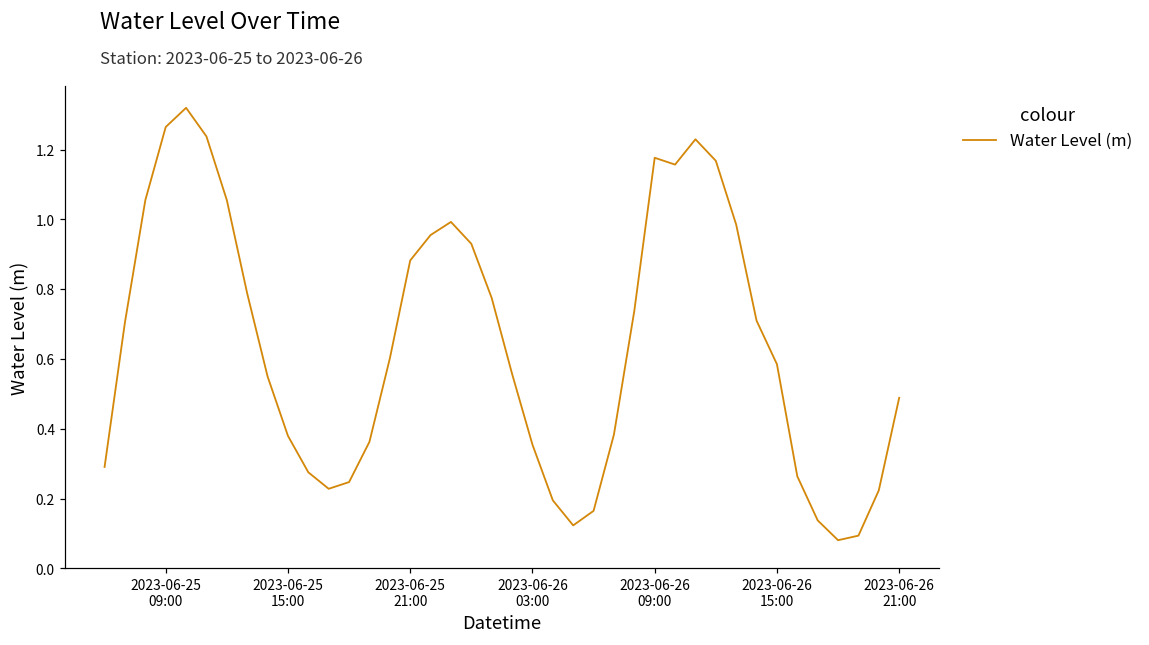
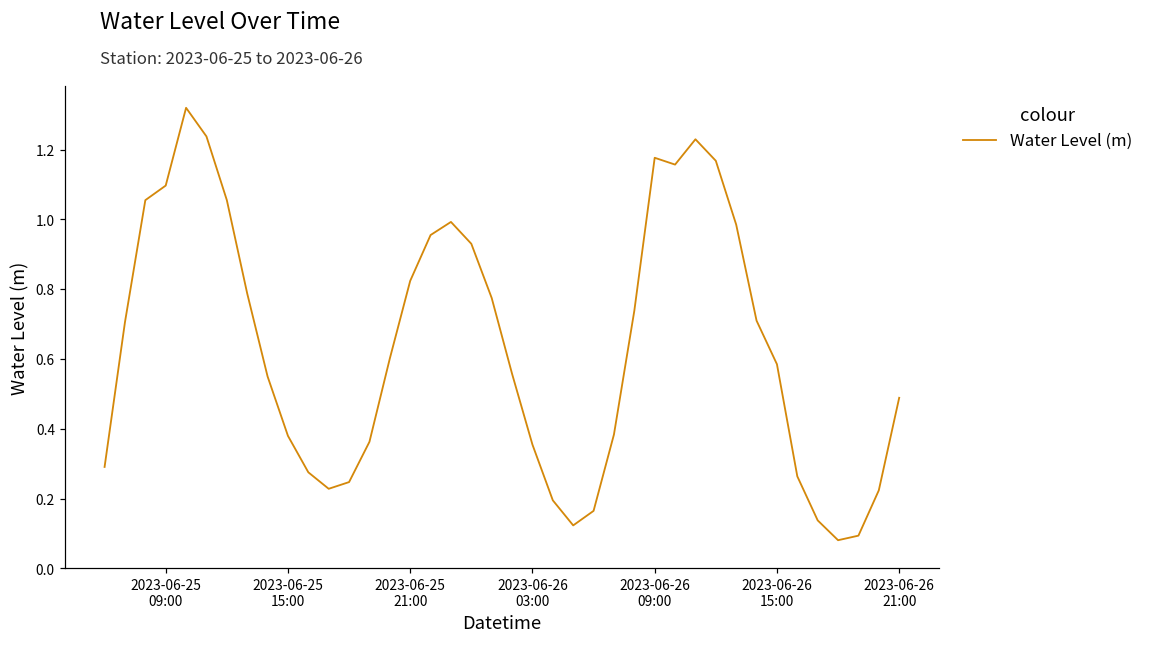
2023-06-25 09:00: 1.26 -> 1.10
2023-06-25 21:00: 0.88 -> 0.82
